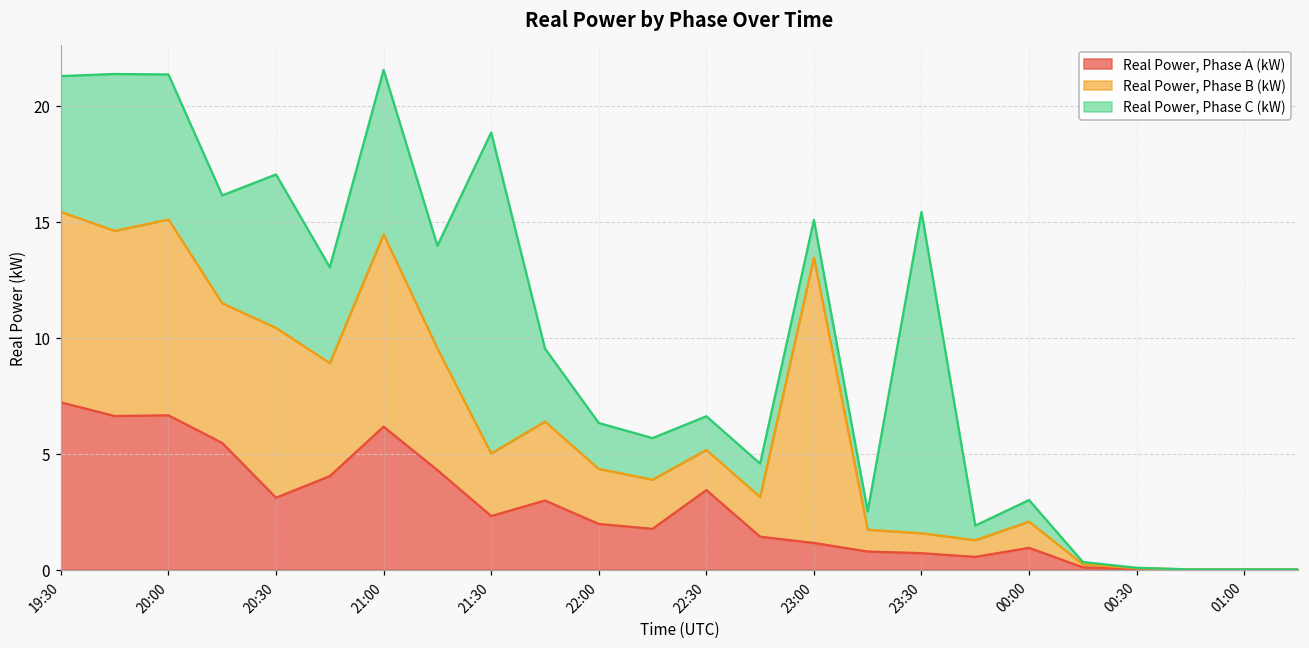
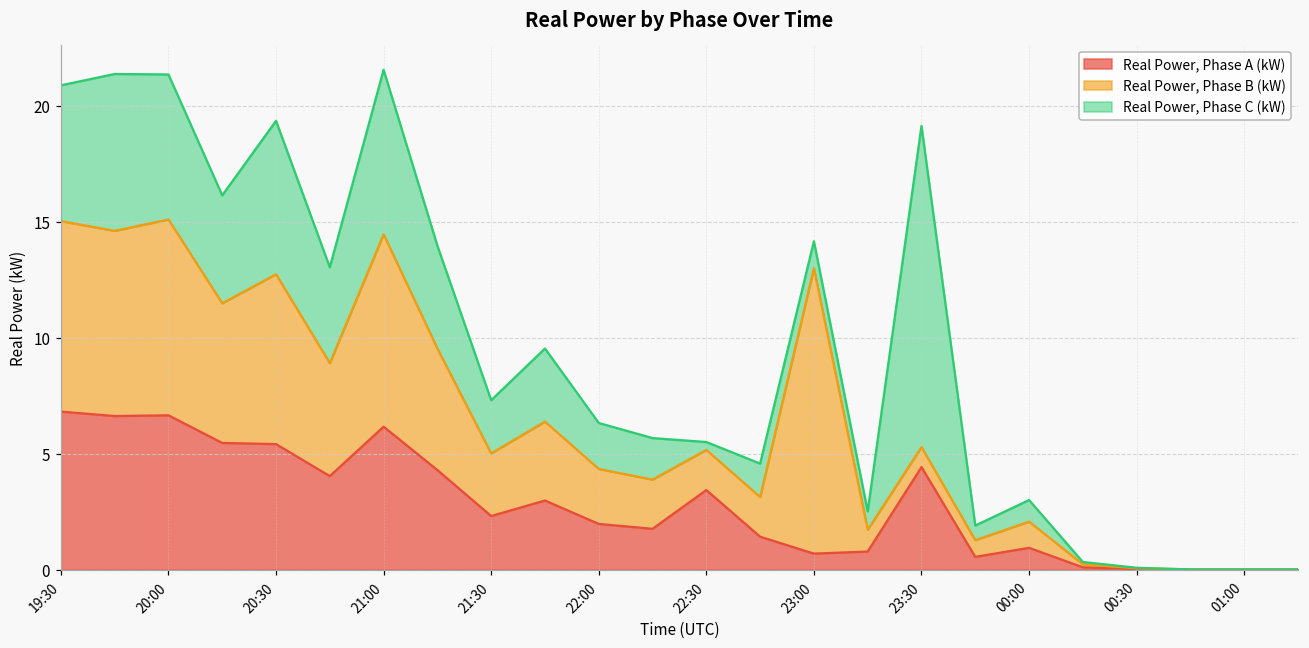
Real Power, Phase A (kW), 19:30: 7.2 -> 6.8
Real Power, Phase A (kW), 20:30: 3.1 -> 5.4
Real Power, Phase C (kW), 21:30: 13.8 -> 2.3
Real Power, Phase C (kW), 22:30: 1.5 -> 0.3
Real Power, Phase A (kW), 23:00: 1.2 -> 0.7
Real Power, Phase C (kW), 23:00: 1.6 -> 1.2
Real Power, Phase A (kW), 23:30: 0.7 -> 4.4
